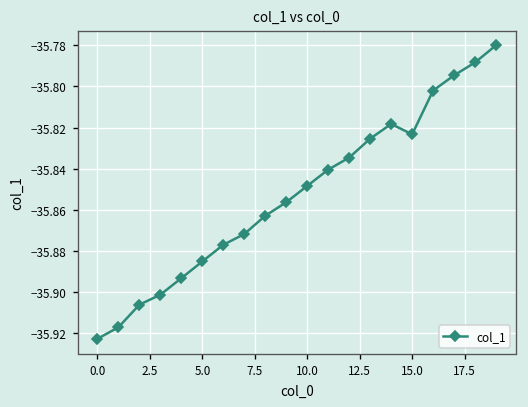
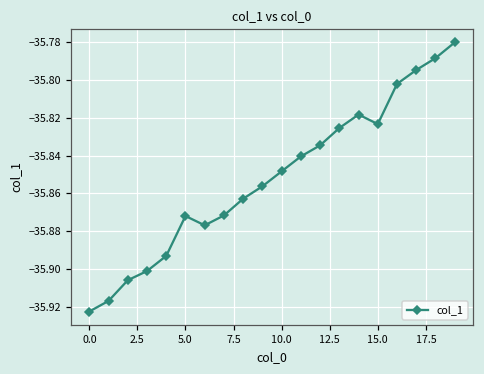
5.0: -35.885 -> -35.872
